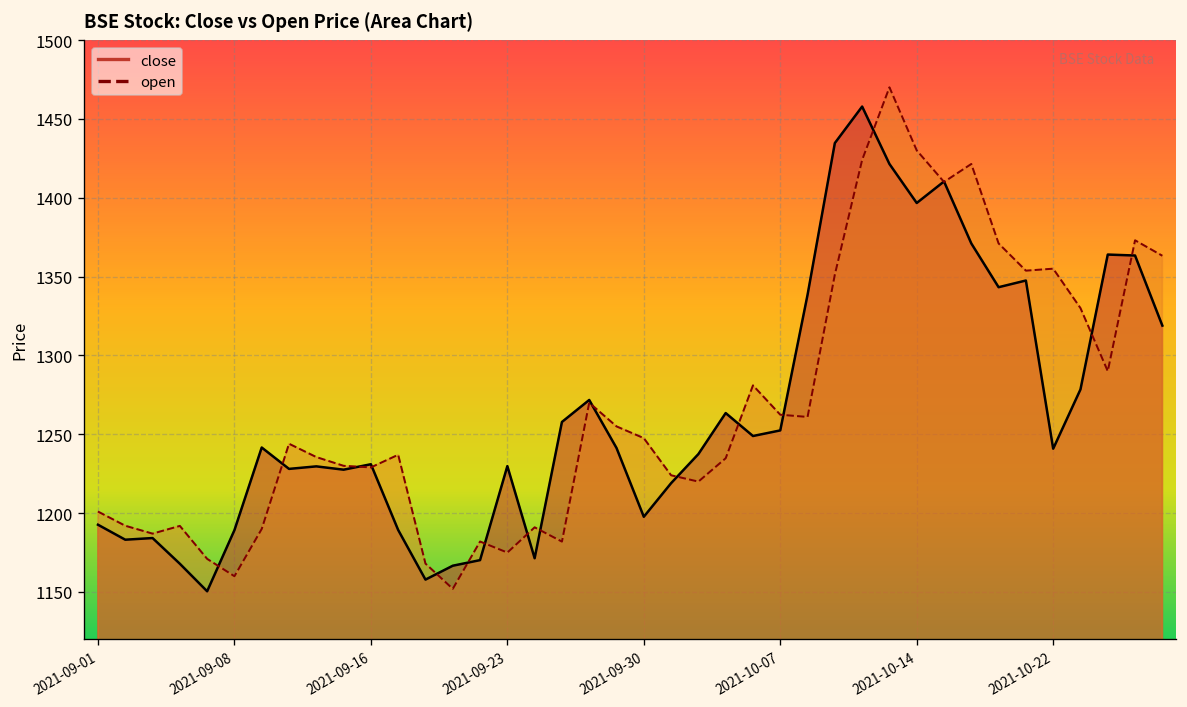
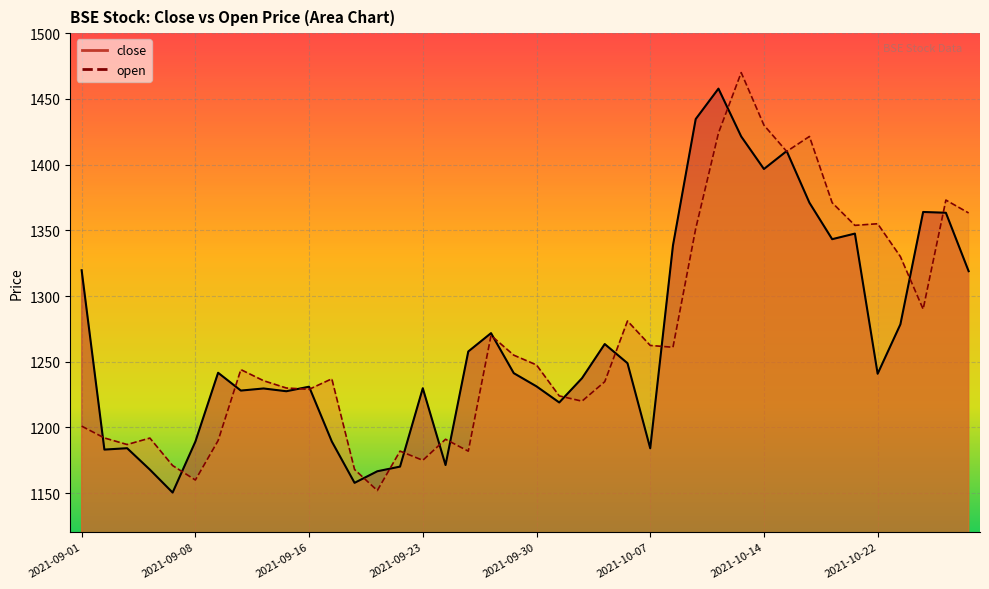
close, 2021-09-01: 1193 -> 1320
close, 2021-09-30: 1198 -> 1231
close, 2021-10-07: 1252 -> 1184
